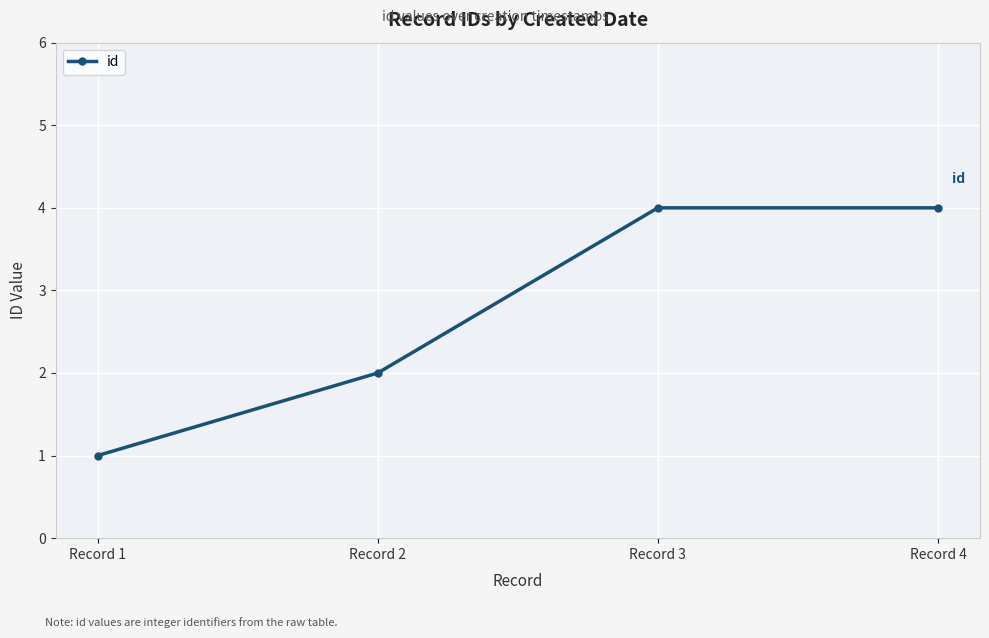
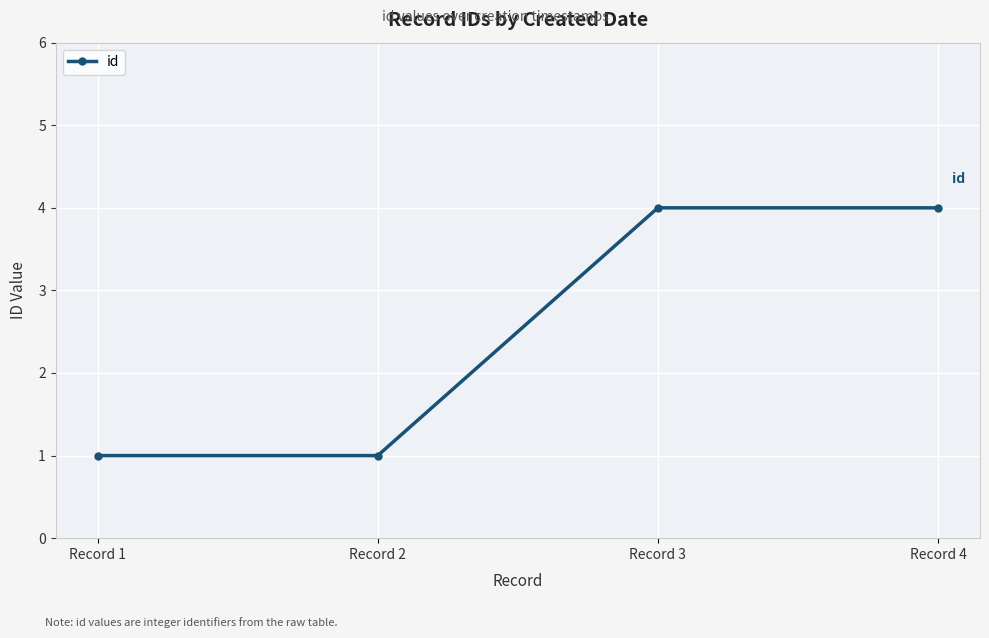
Record 2: 2 -> 1
